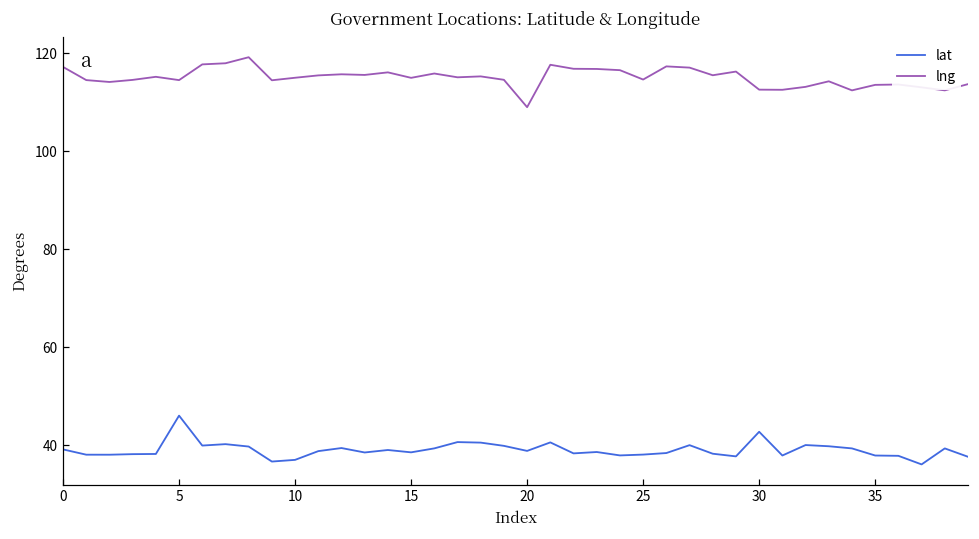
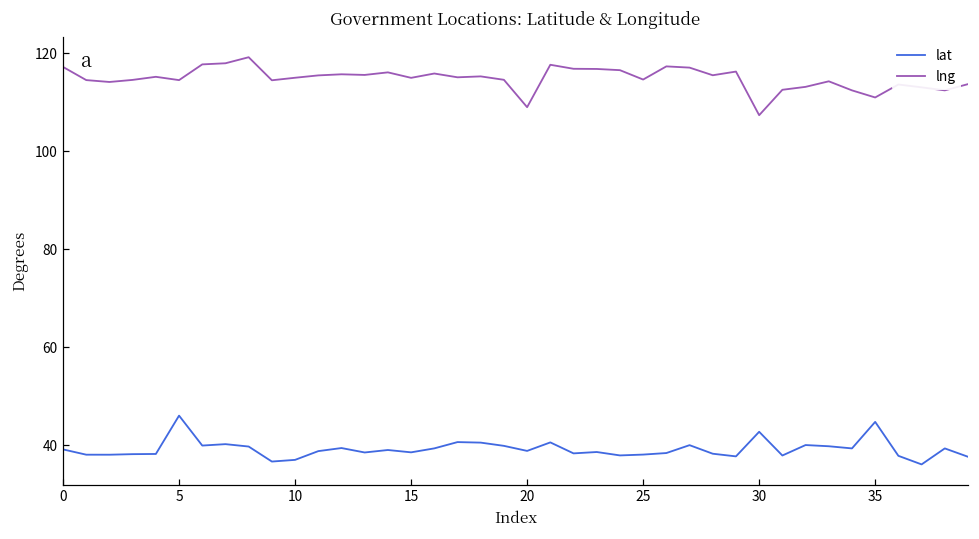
lng, 30: 113 -> 107
lat, 35: 38 -> 45
lng, 35: 114 -> 111
